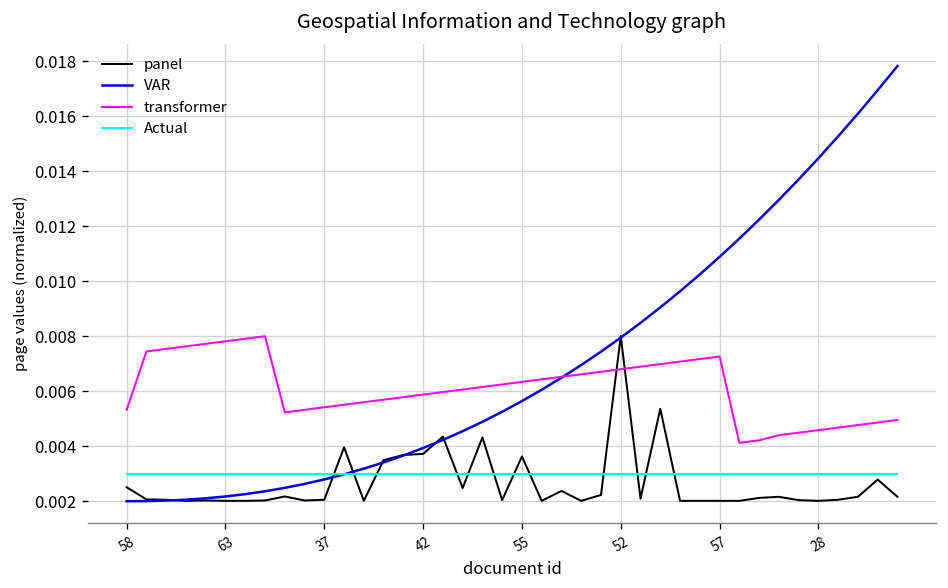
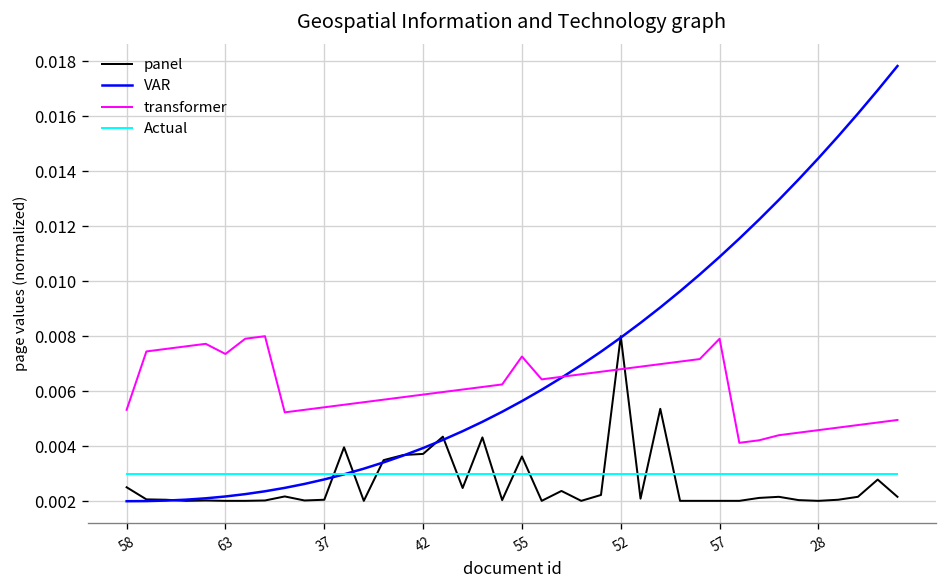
transformer, 63: 0.0078 -> 0.0074
transformer, 55: 0.0063 -> 0.0073
transformer, 57: 0.0073 -> 0.0079
